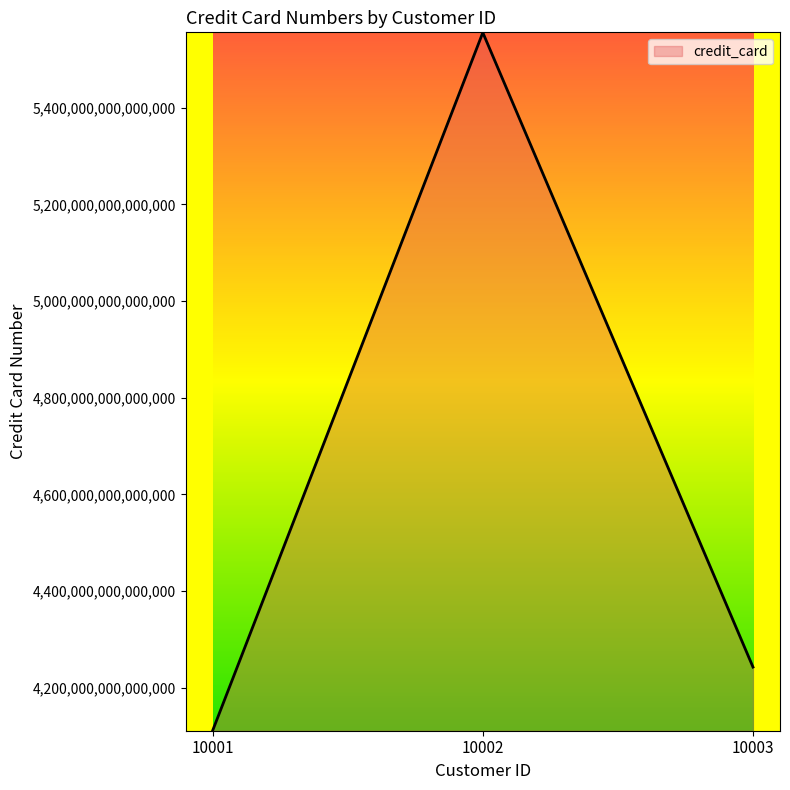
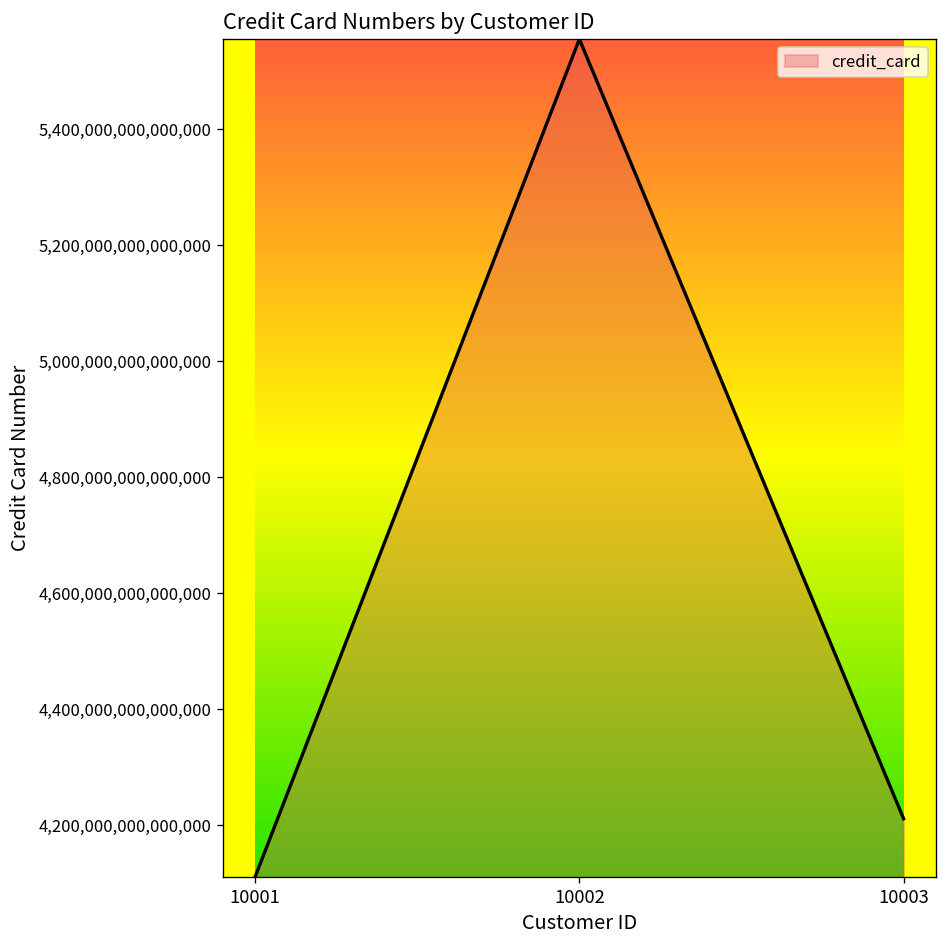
10003: 4,240,000,000,000,000 -> 4,210,000,000,000,000
